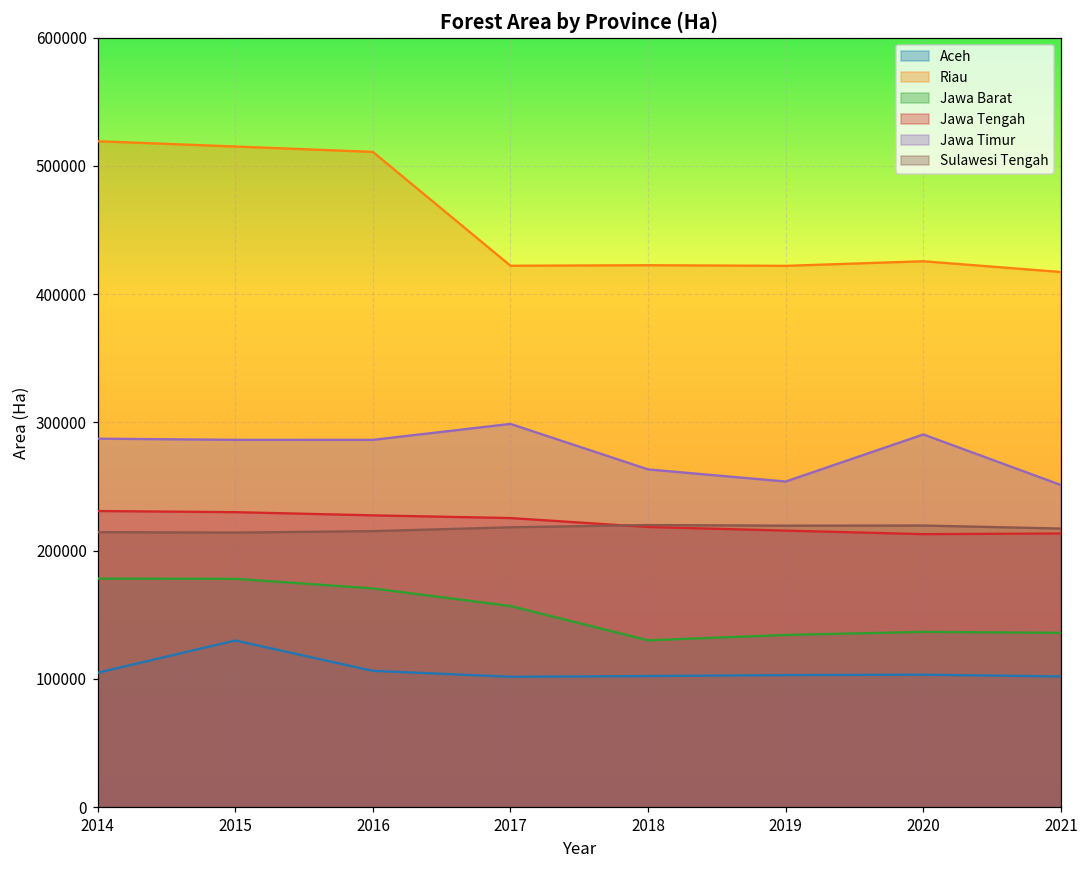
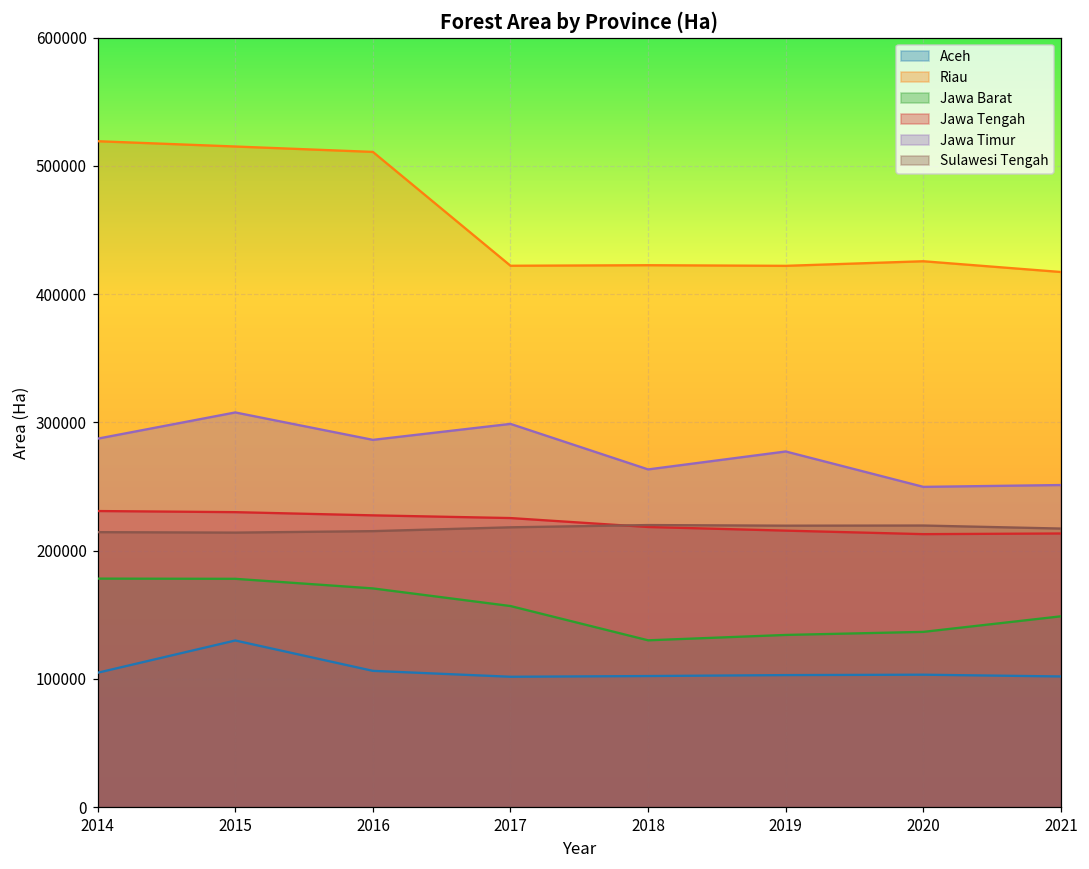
Jawa Timur, 2015: 286000 -> 308000
Jawa Timur, 2019: 254000 -> 277000
Jawa Timur, 2020: 291000 -> 250000
Jawa Barat, 2021: 136000 -> 149000
